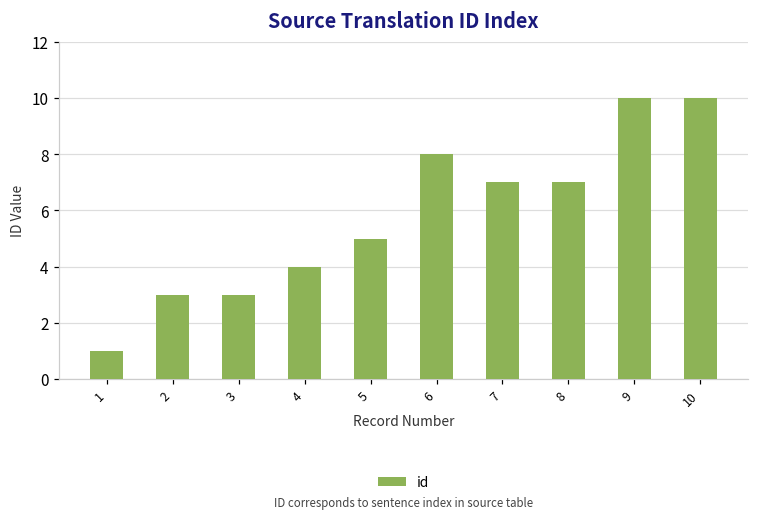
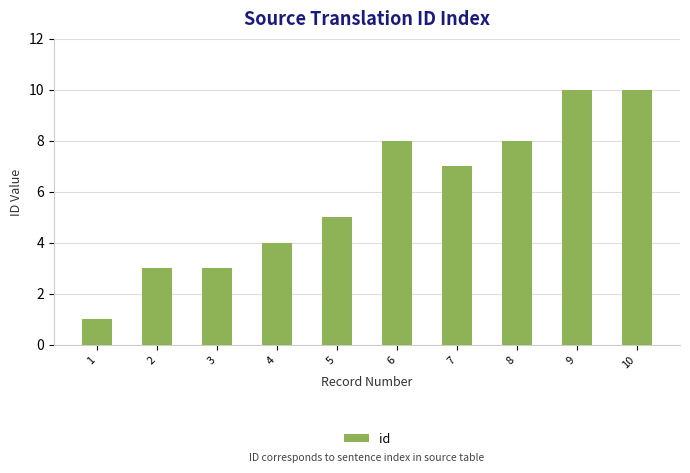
8: 7 -> 8
